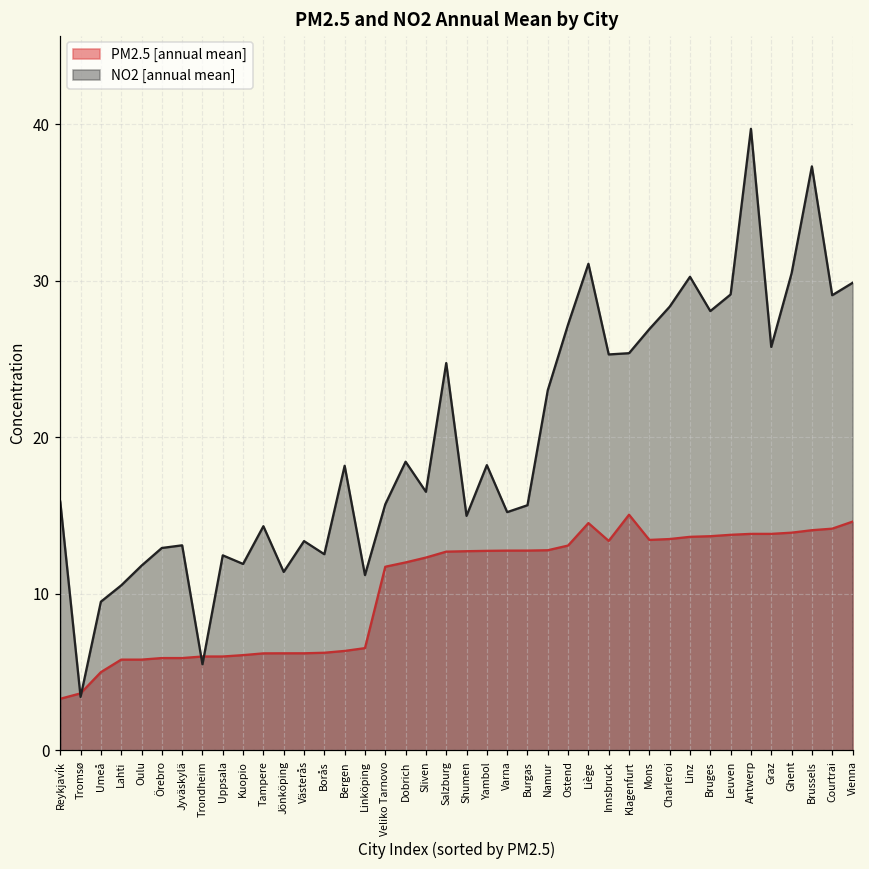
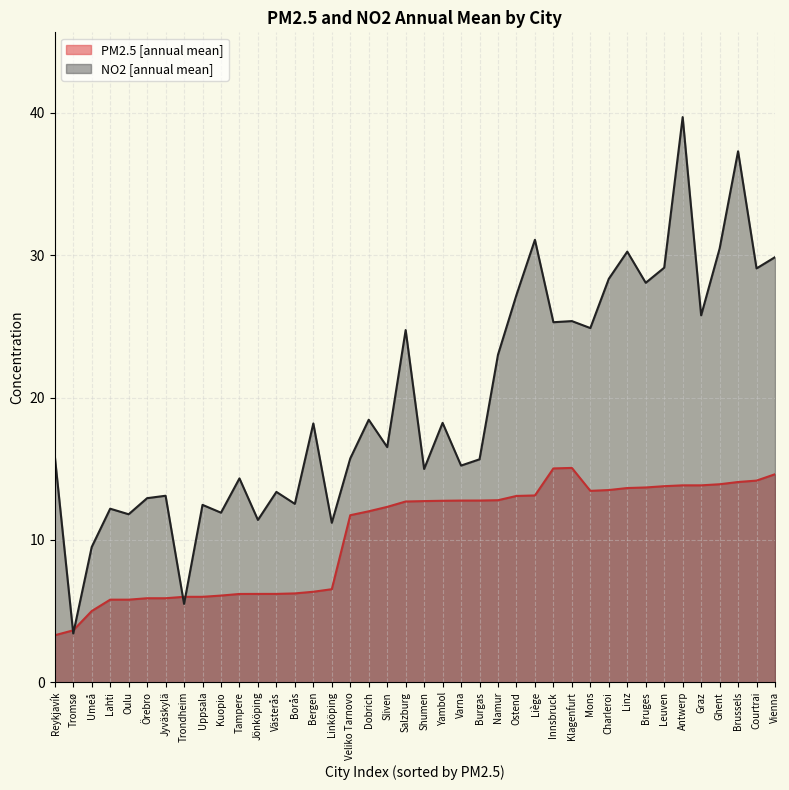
NO2 [annual mean], Lahti: 10.5 -> 12.2
PM2.5 [annual mean], Liège: 14.5 -> 13.1
PM2.5 [annual mean], Innsbruck: 13.4 -> 15.0
NO2 [annual mean], Mons: 26.9 -> 24.9
